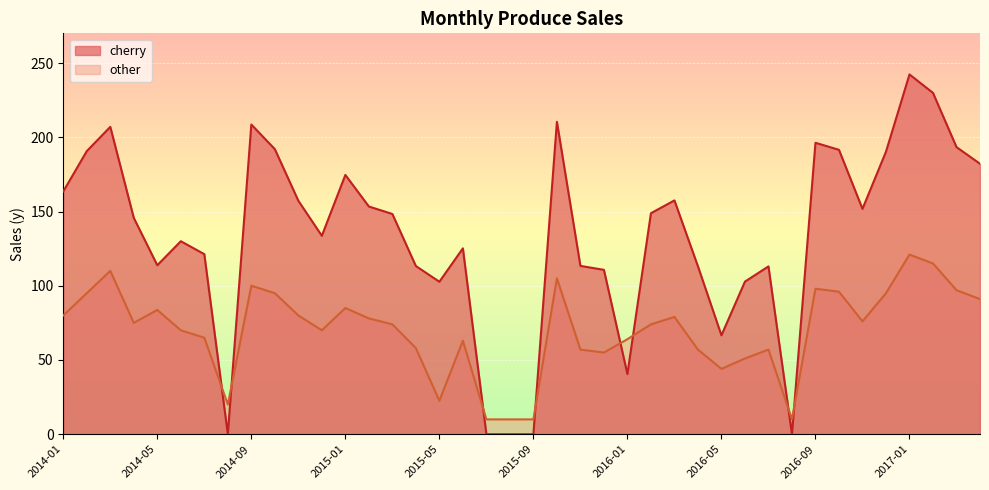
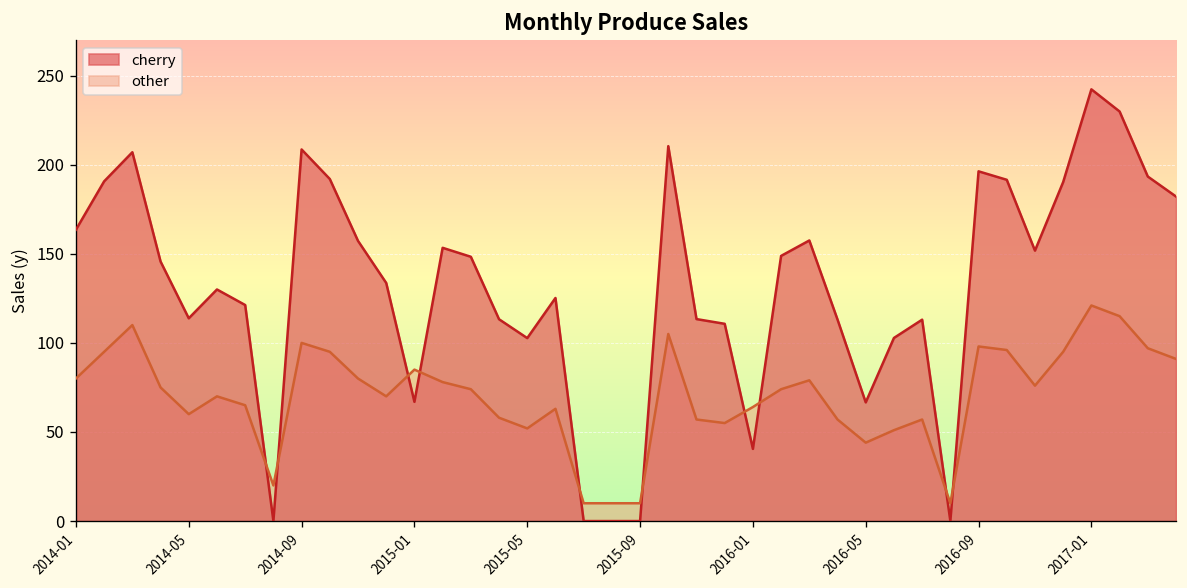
other, 2014-05: 84 -> 60
cherry, 2015-01: 175 -> 67
other, 2015-05: 23 -> 52
